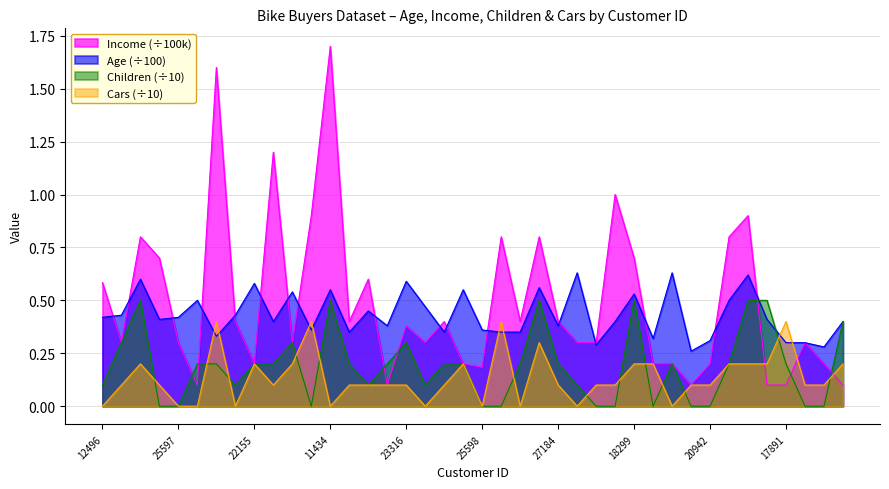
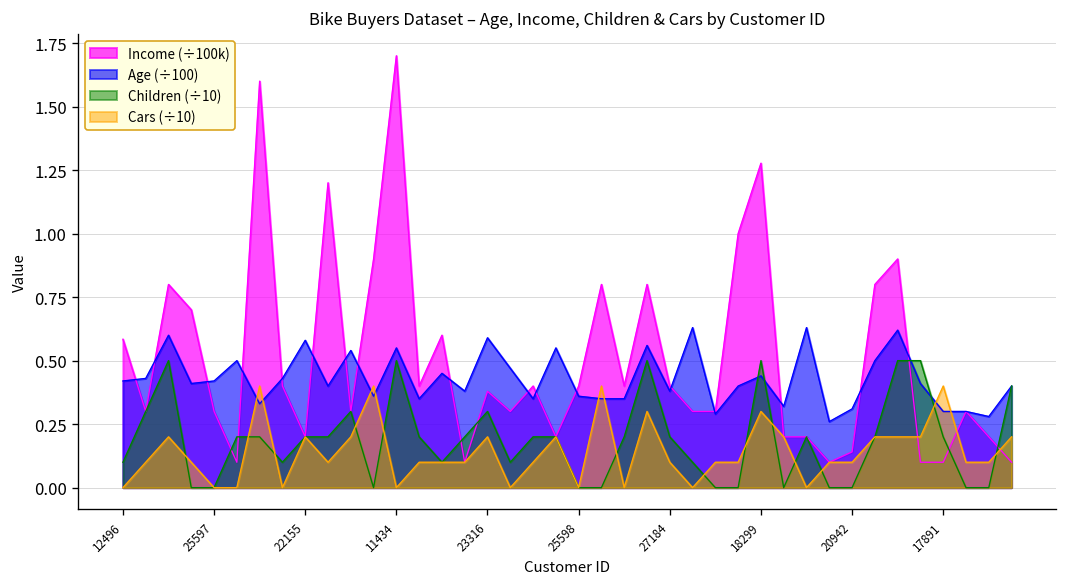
Cars (÷10), 23316: 0.10 -> 0.20
Income (÷100k), 25598: 0.18 -> 0.40
Income (÷100k), 18299: 0.70 -> 1.28
Age (÷100), 18299: 0.53 -> 0.44
Cars (÷10), 18299: 0.20 -> 0.30
Income (÷100k), 20942: 0.20 -> 0.14
